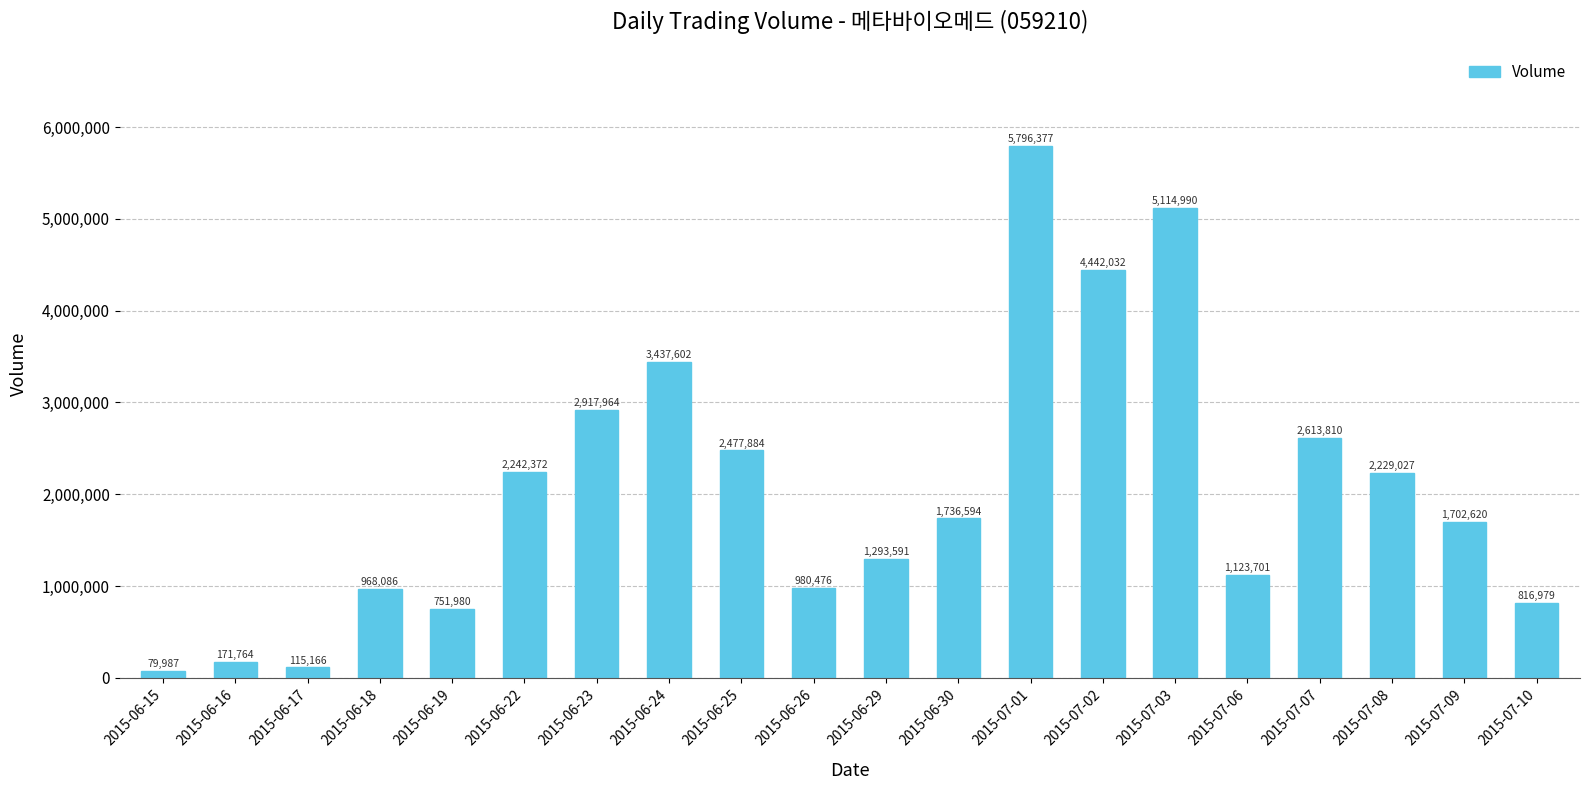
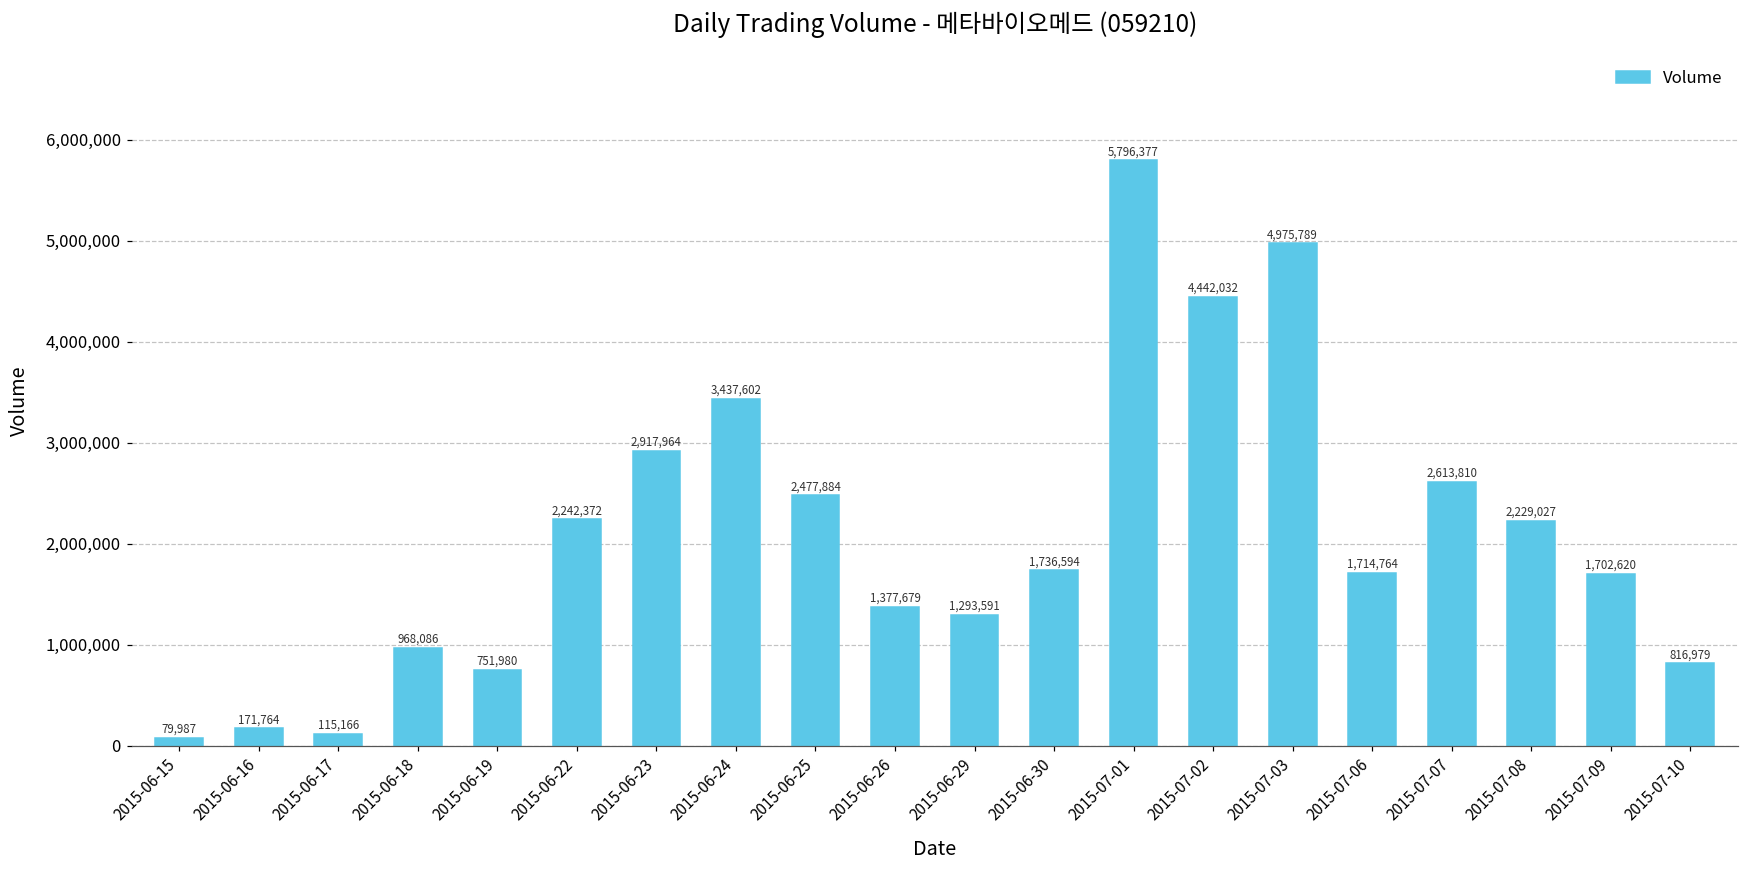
2015-06-26: 980,476 -> 1,377,679
2015-07-03: 5,114,990 -> 4,975,789
2015-07-06: 1,123,701 -> 1,714,764
